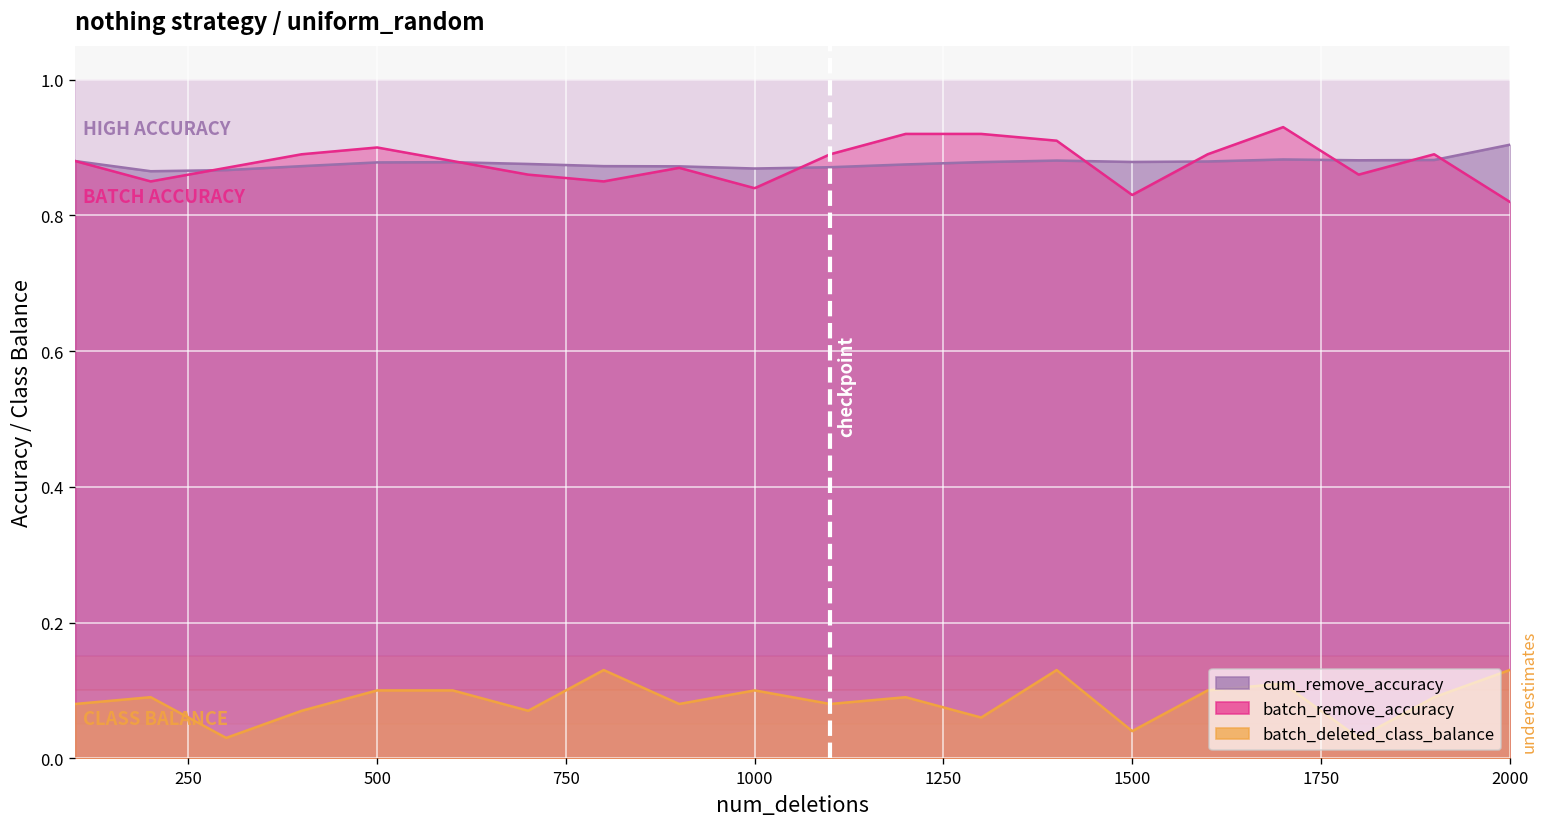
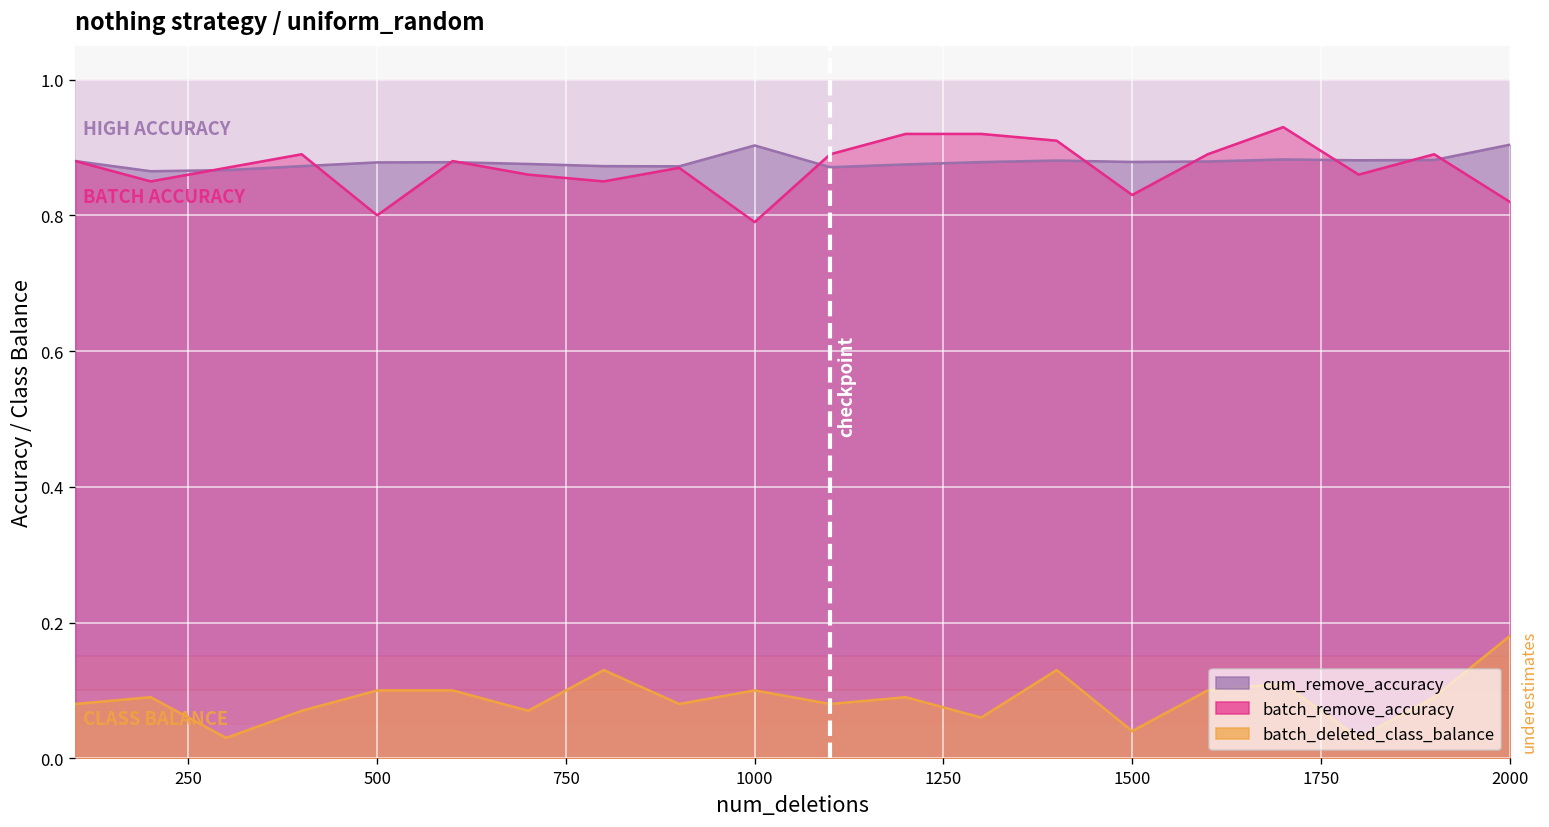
batch_remove_accuracy, 500: 0.9 -> 0.8
cum_remove_accuracy, 1000: 0.87 -> 0.90
batch_remove_accuracy, 1000: 0.84 -> 0.79
batch_deleted_class_balance, 2000: 0.13 -> 0.18
